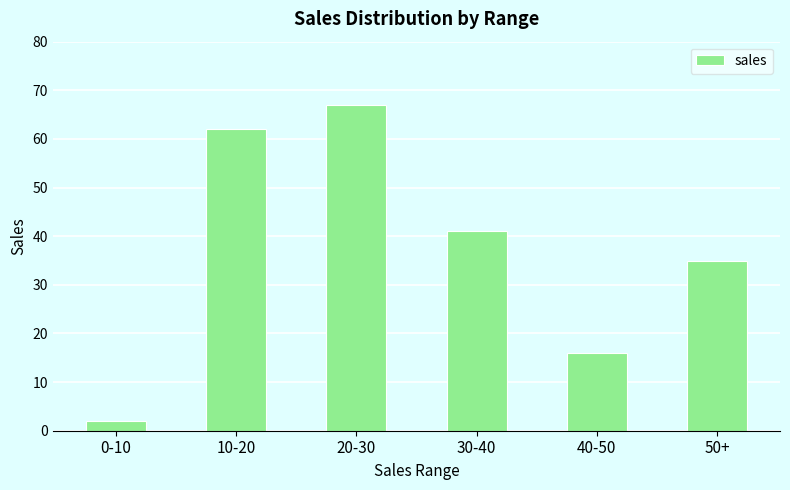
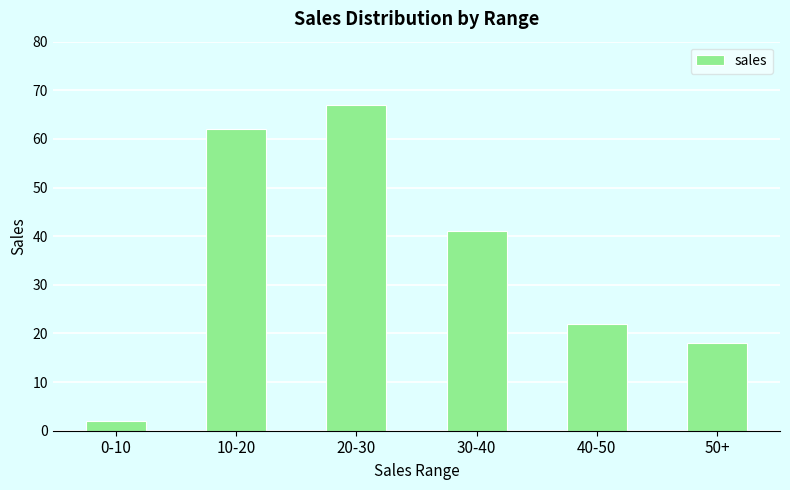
40-50: 16 -> 22
50+: 35 -> 18
